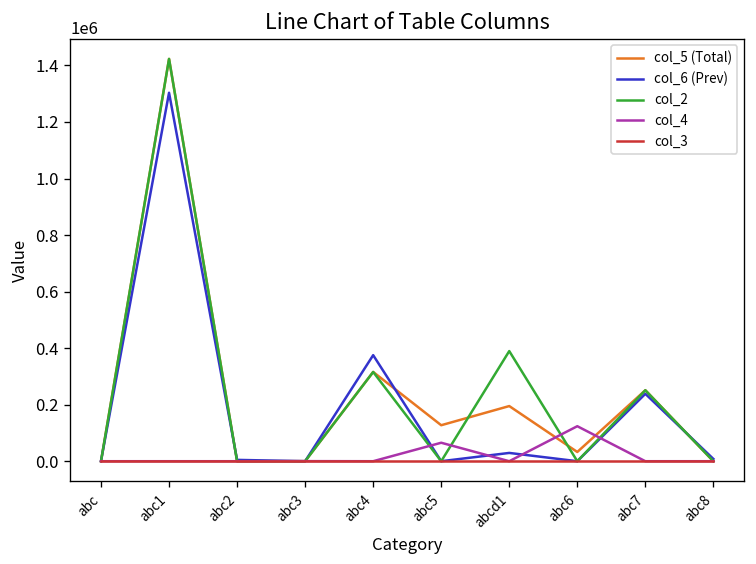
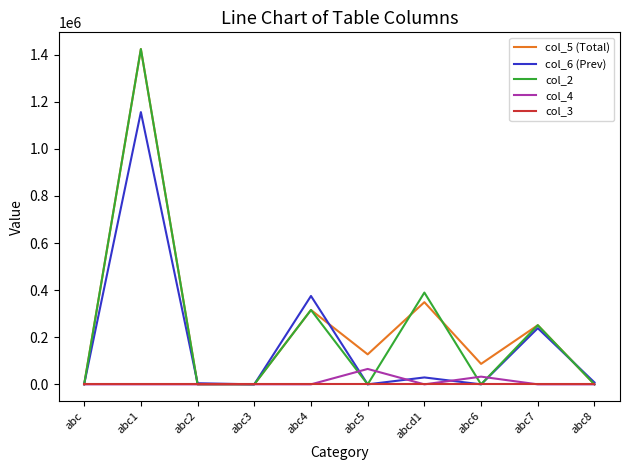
col_6 (Prev), abc1: 1300000 -> 1160000
col_5 (Total), abcd1: 200000 -> 350000
col_5 (Total), abc6: 30000 -> 90000
col_4, abc6: 120000 -> 30000
